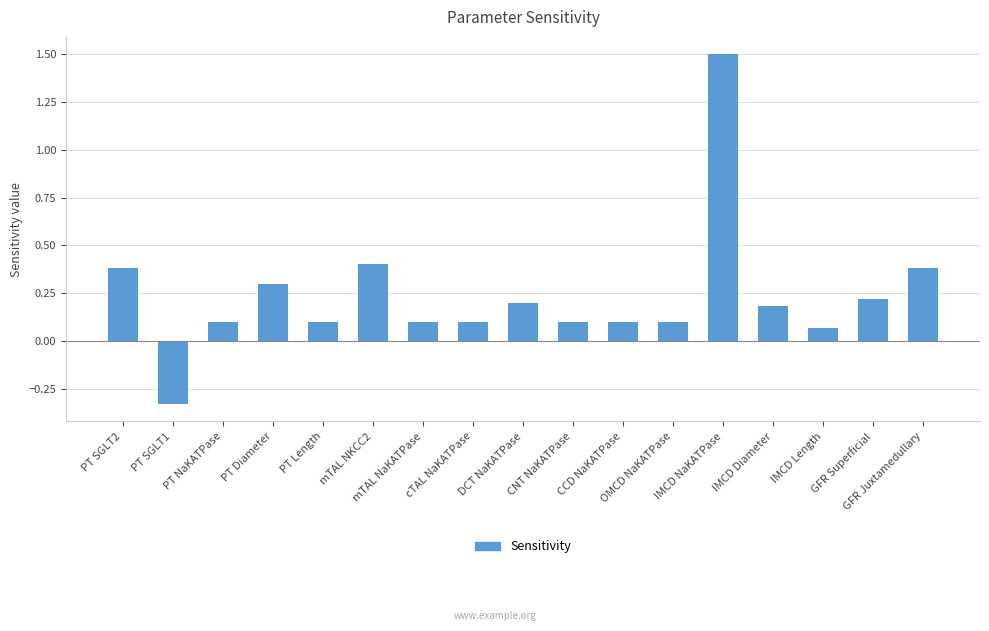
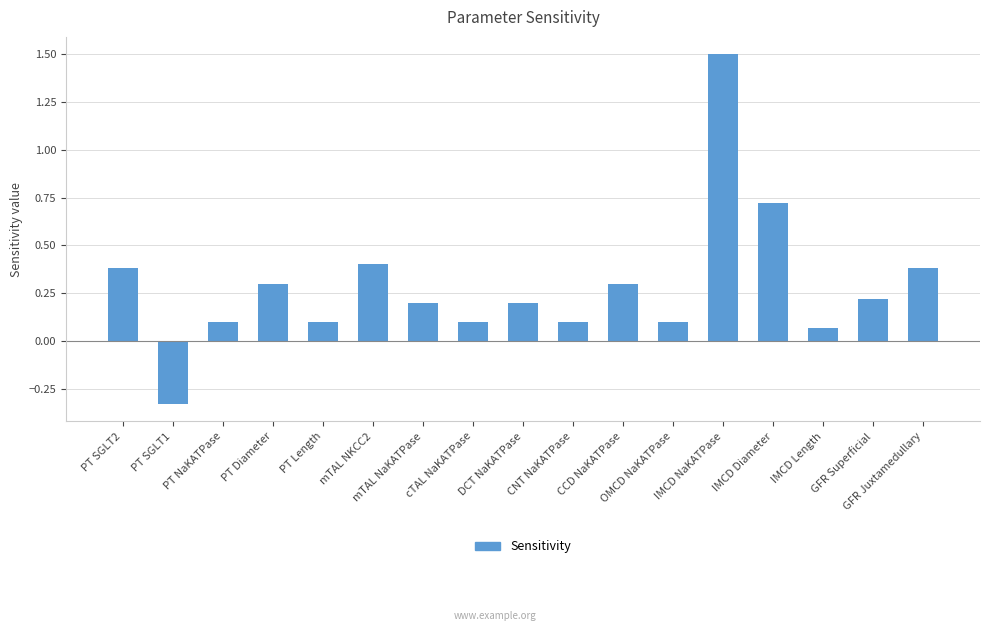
mTAL NaKATPase: 0.1 -> 0.2
CCD NaKATPase: 0.1 -> 0.3
IMCD Diameter: 0.18 -> 0.72
